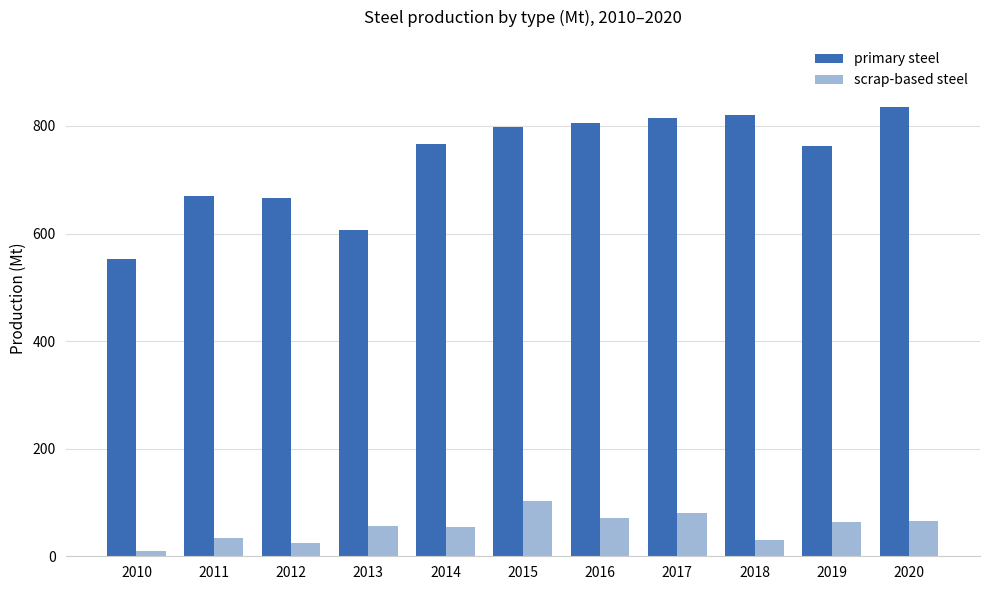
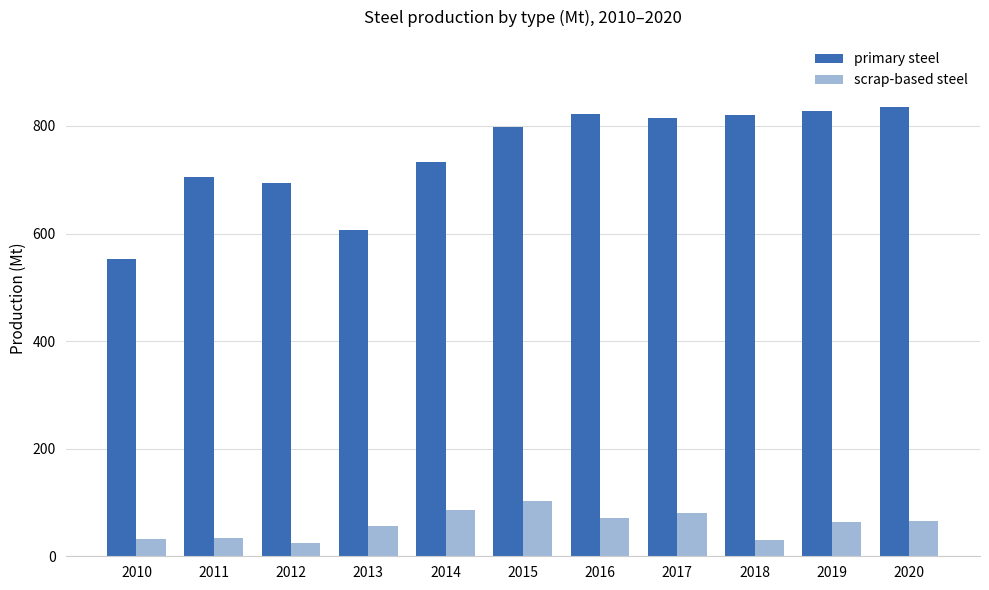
scrap-based steel, 2010: 10 -> 30
primary steel, 2011: 670 -> 700
primary steel, 2012: 670 -> 690
primary steel, 2014: 770 -> 730
scrap-based steel, 2014: 50 -> 90
primary steel, 2016: 810 -> 820
primary steel, 2019: 760 -> 830
